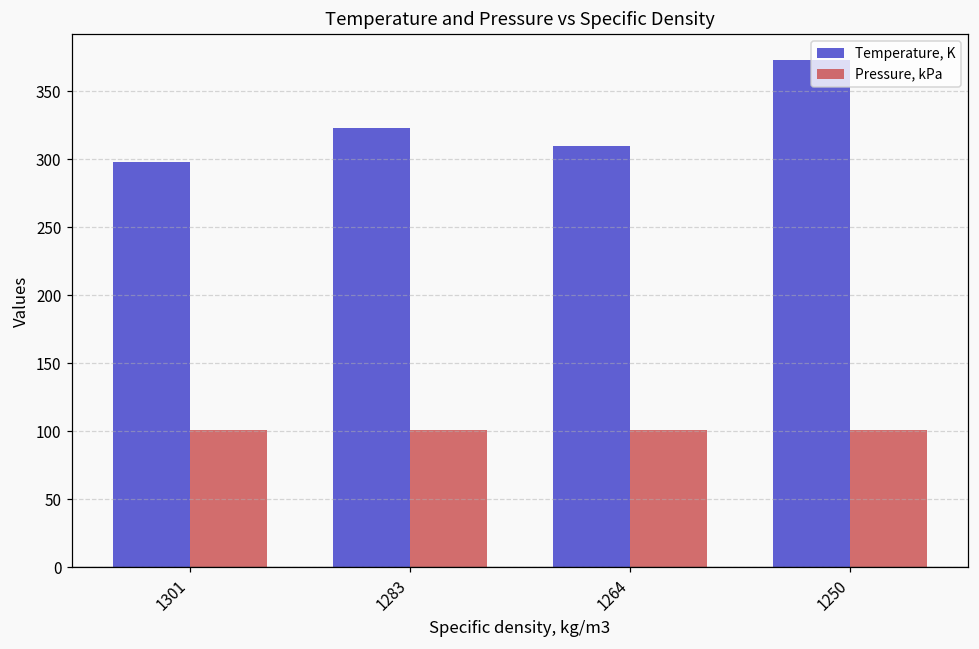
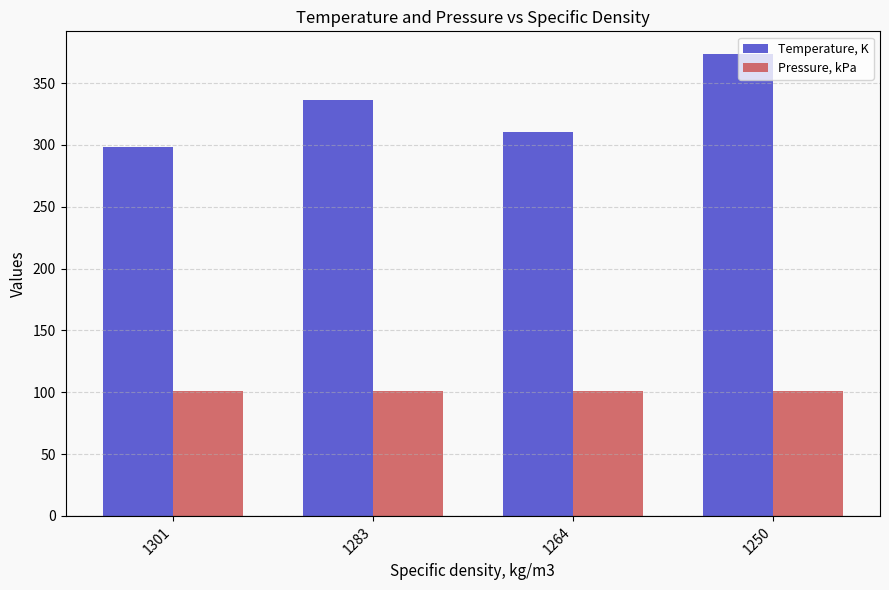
Temperature, K, 1283: 323 -> 337
